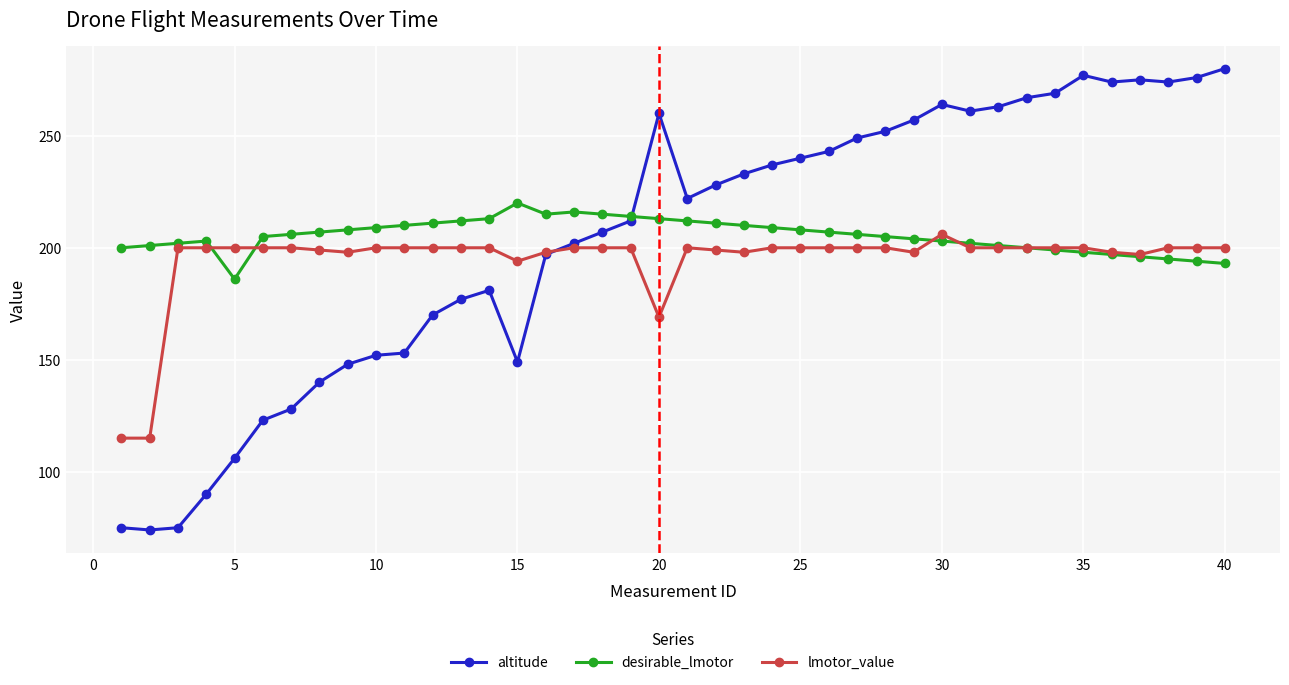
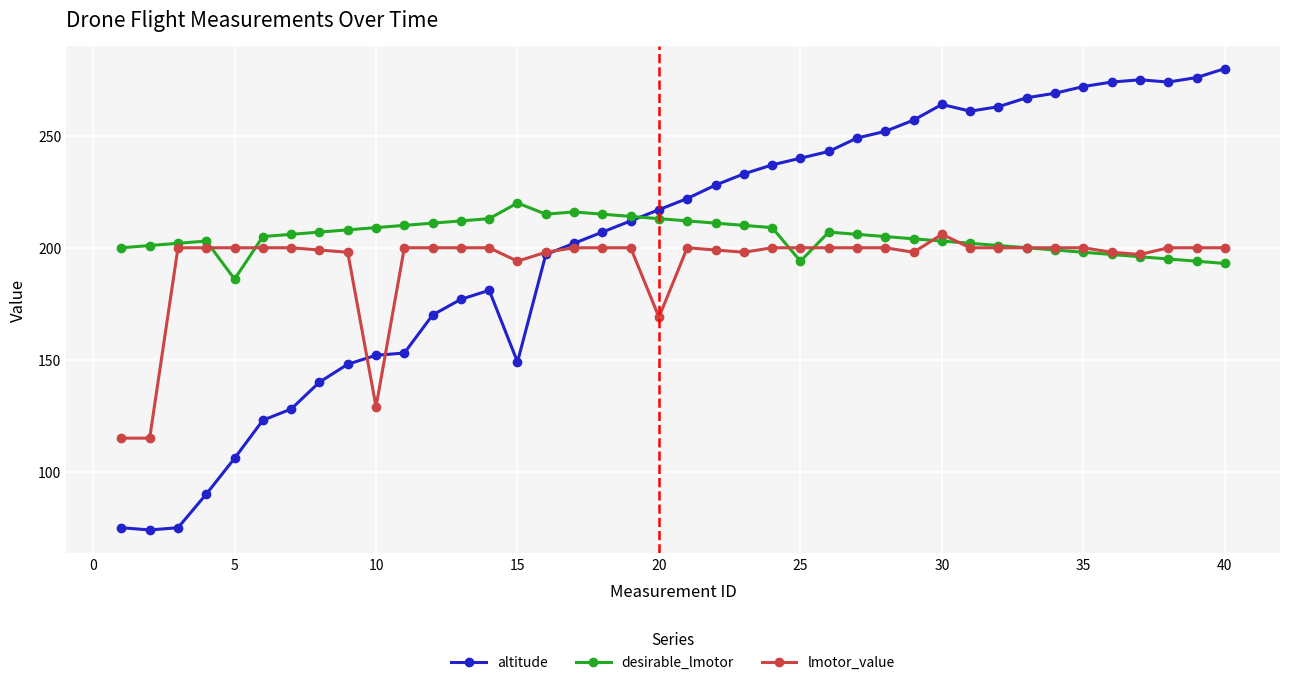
lmotor_value, 10: 200 -> 129
altitude, 20: 260 -> 217
desirable_lmotor, 25: 208 -> 194
altitude, 35: 277 -> 272
